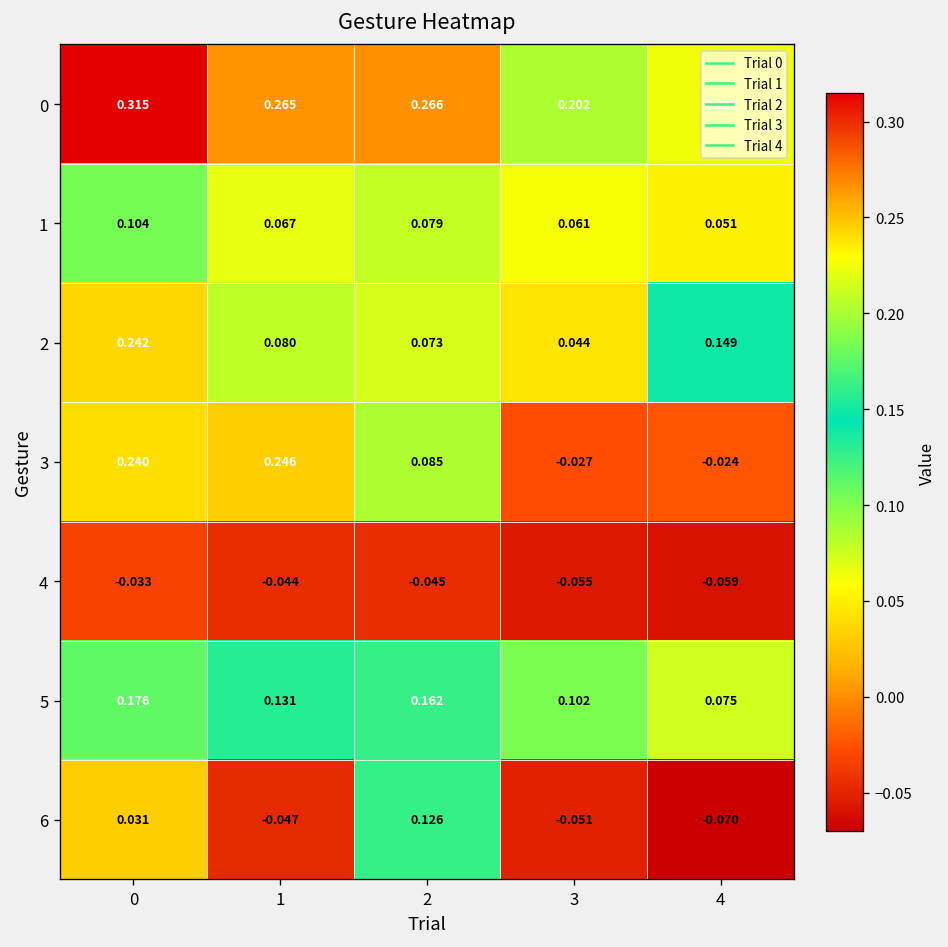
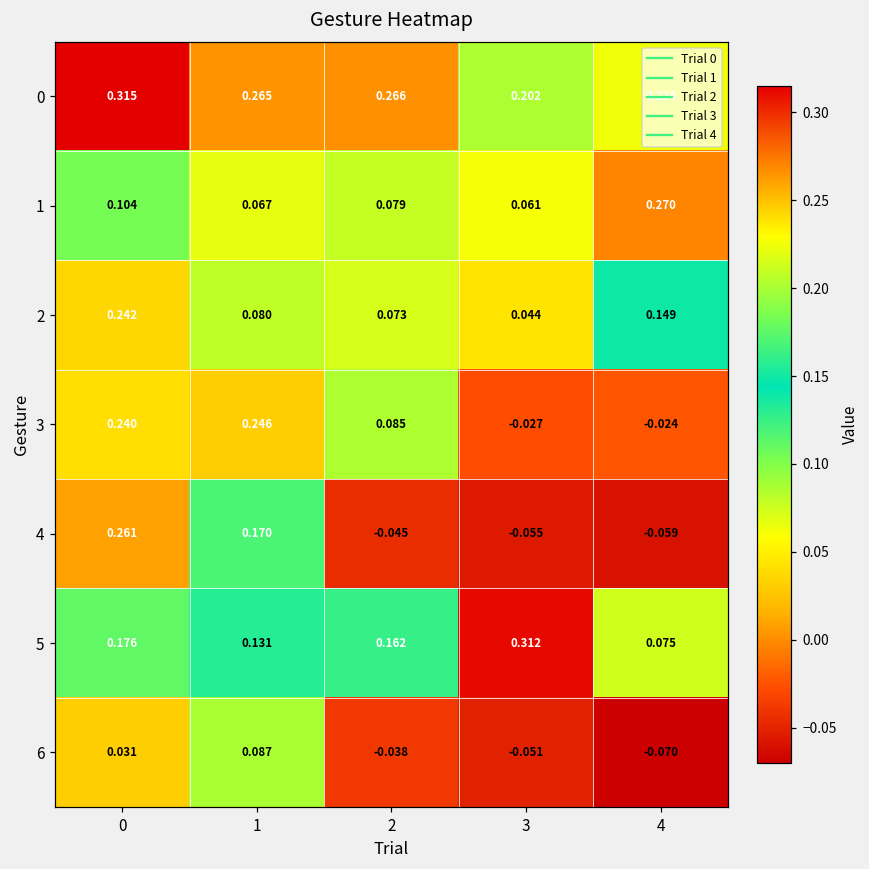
1, 4: 0.051 -> 0.270
4, 0: -0.033 -> 0.261
4, 1: -0.044 -> 0.170
5, 3: 0.102 -> 0.312
6, 1: -0.047 -> 0.087
6, 2: 0.126 -> -0.038
